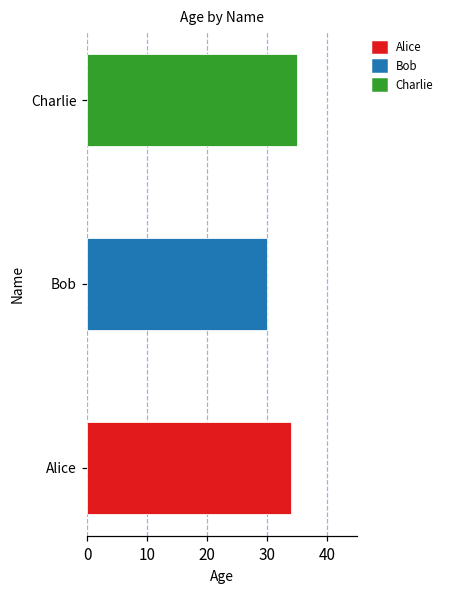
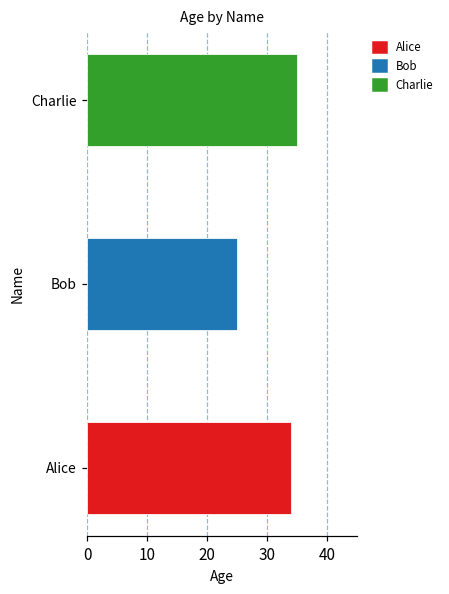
Bob: 30 -> 25
